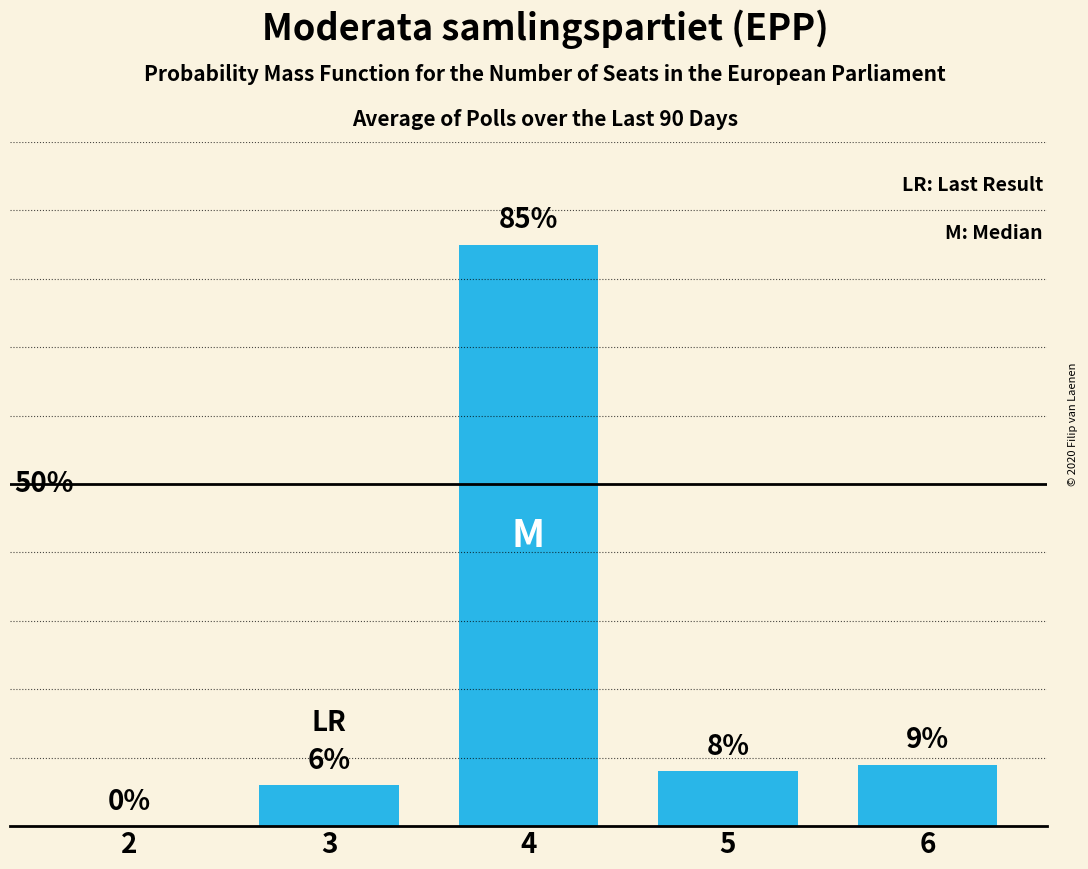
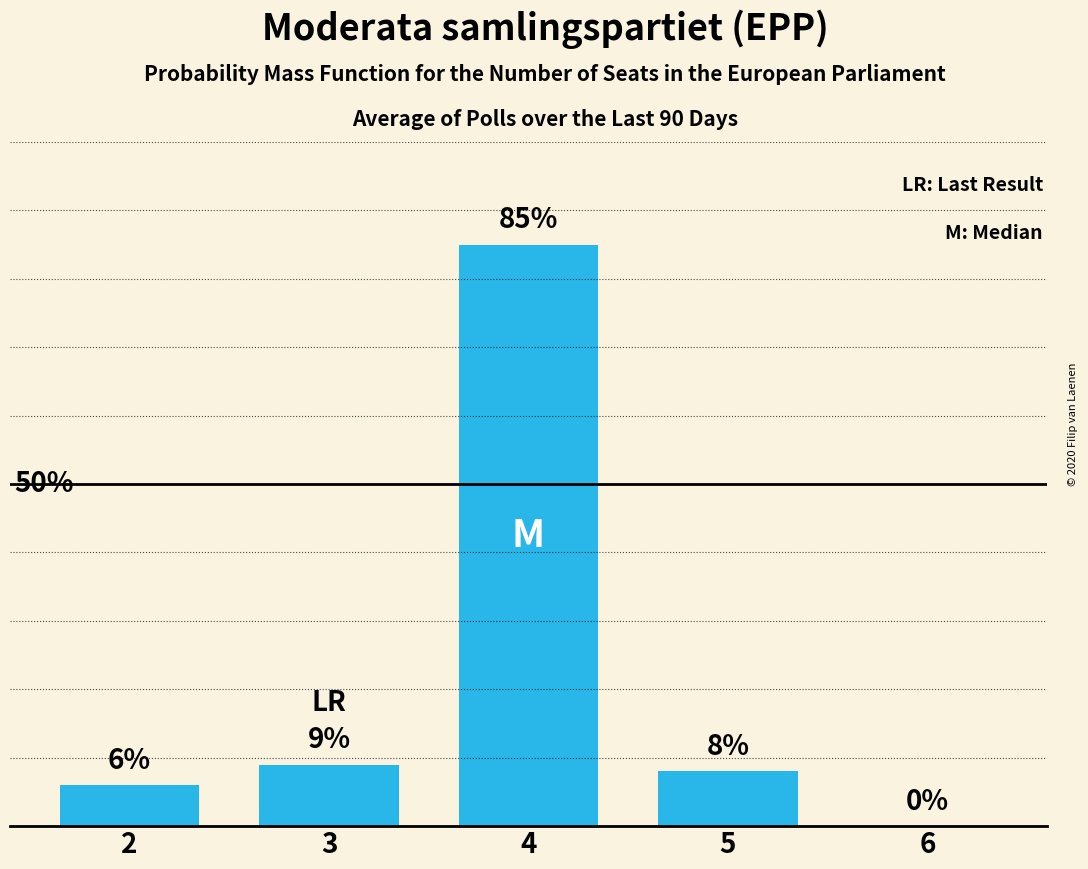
2: 0% -> 6%
3: 6% -> 9%
6: 9% -> 0%
